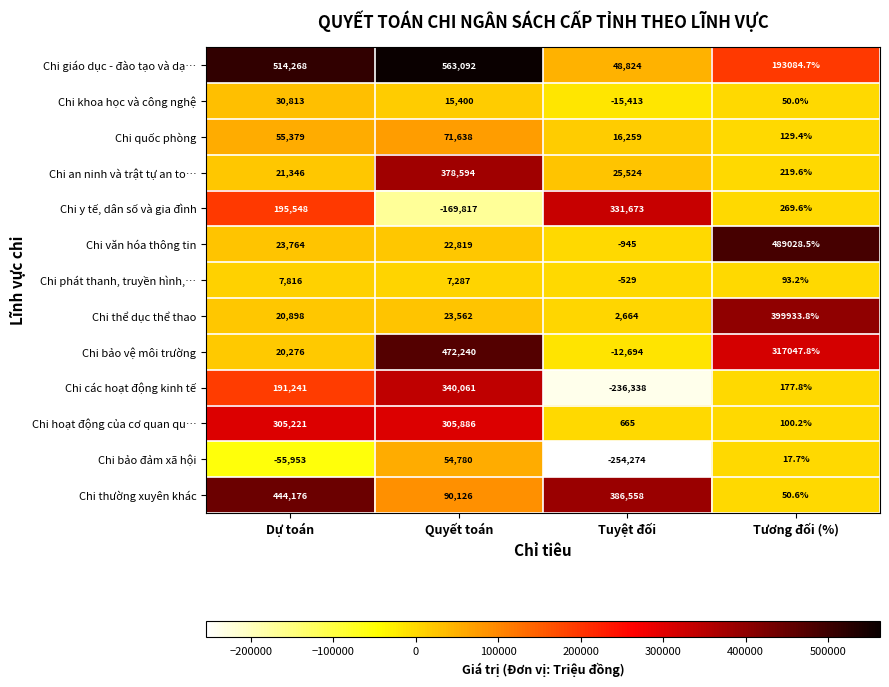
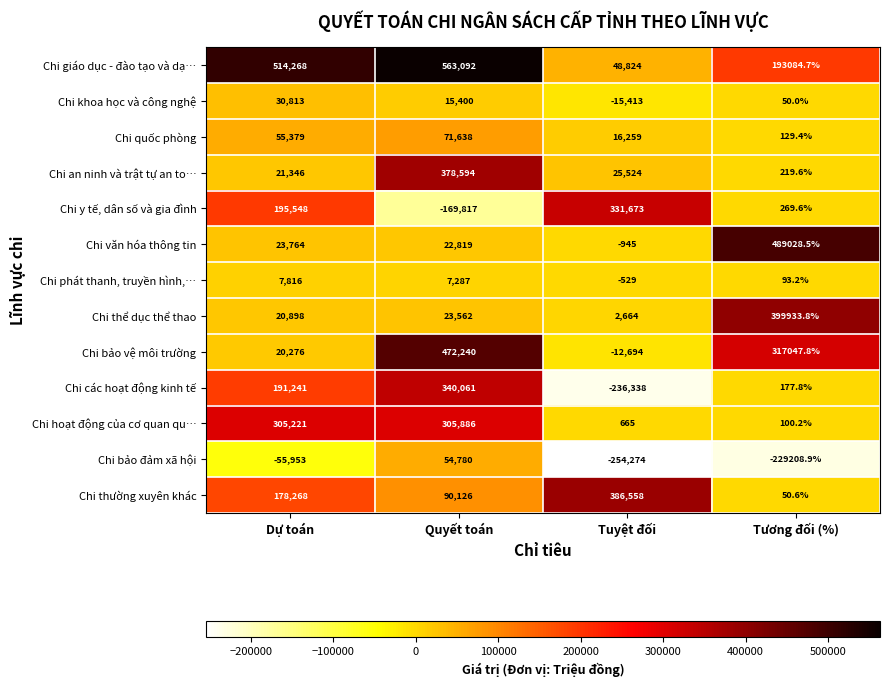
Chi bảo đảm xã hội, Tương đối (%): 17.7% -> -229208.9%
Chi thường xuyên khác, Dự toán: 444,176 -> 178,268
